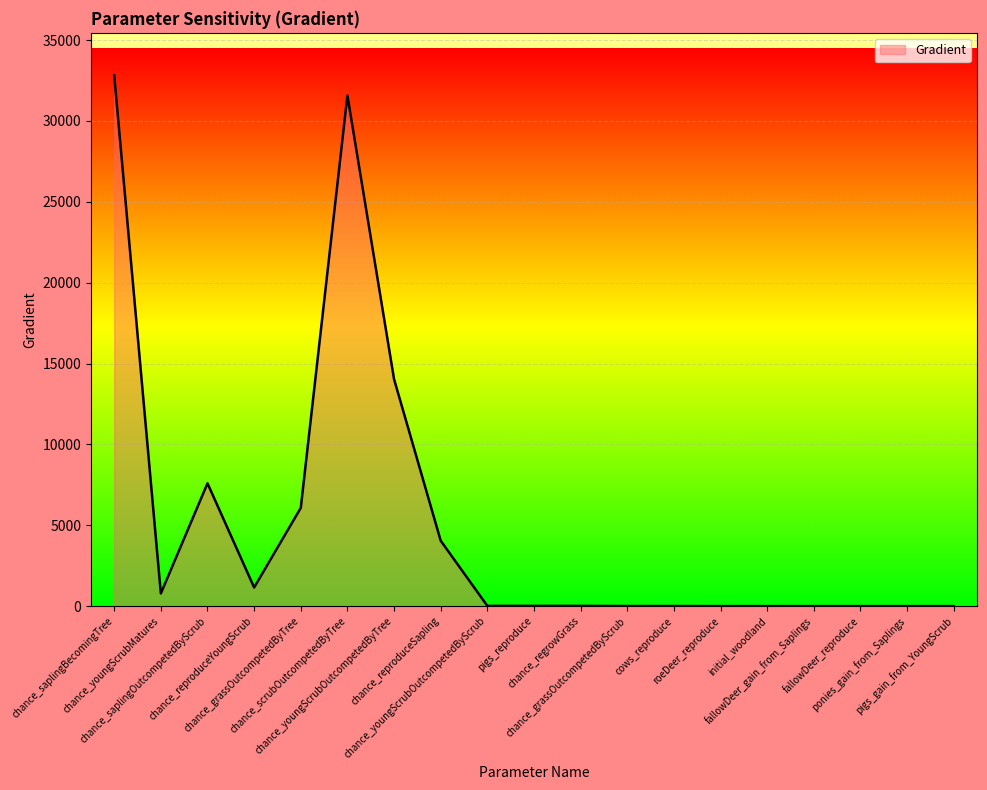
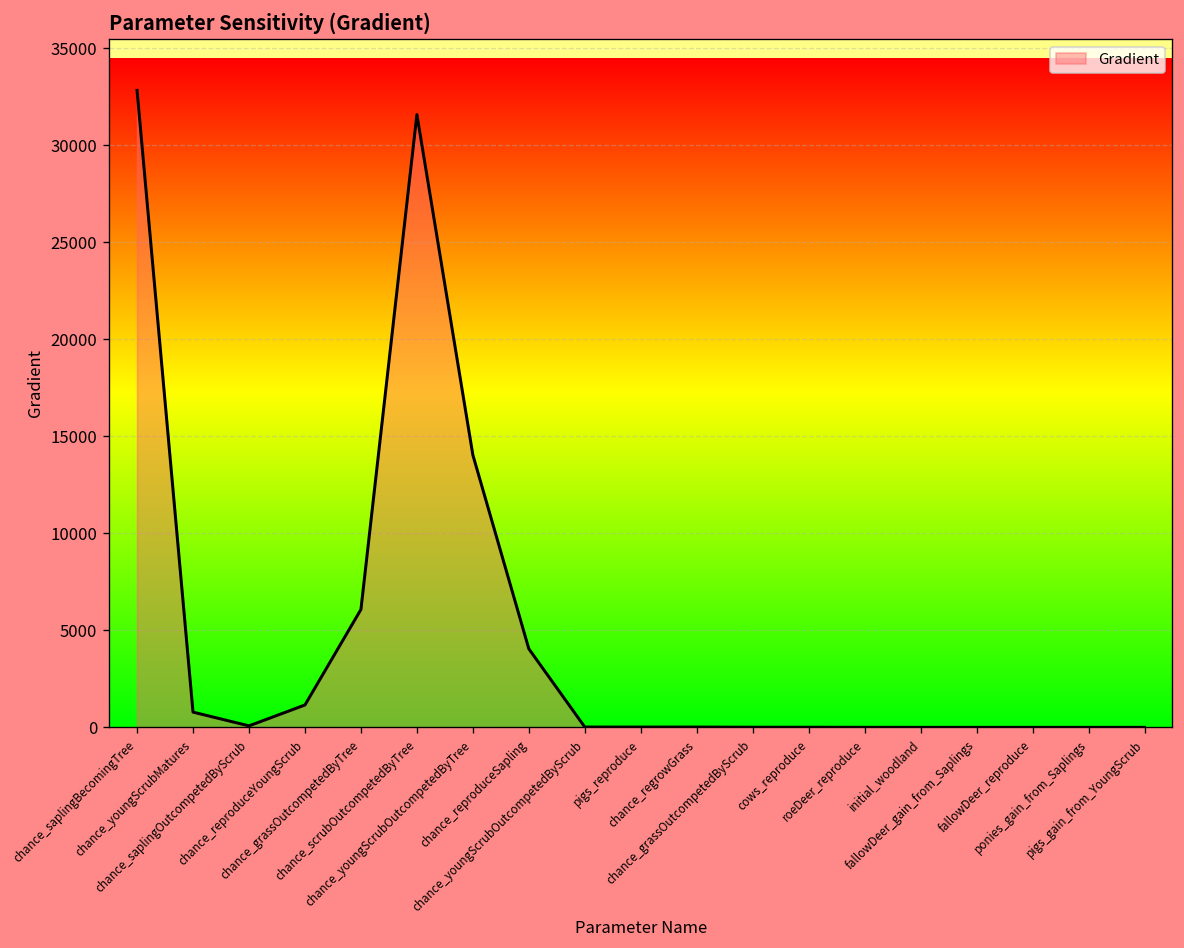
chance_saplingOutcompetedByScrub: 7600 -> 100
